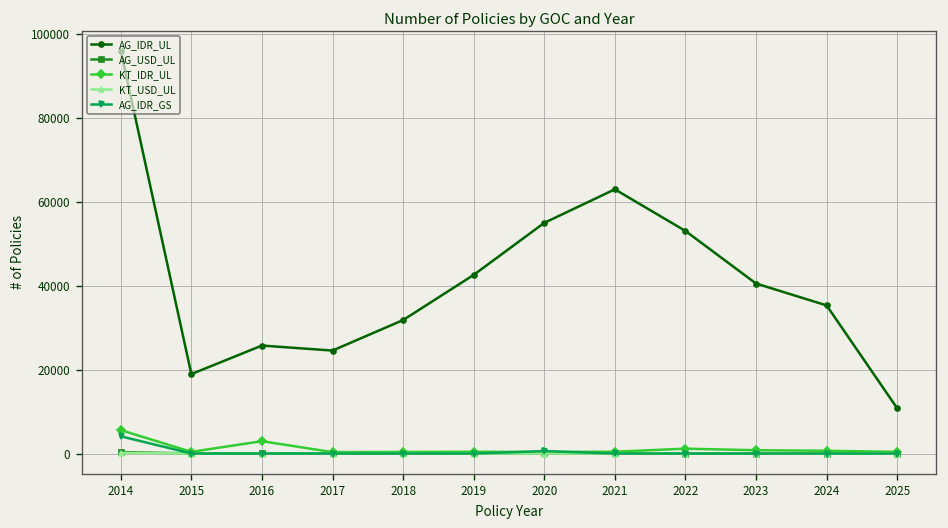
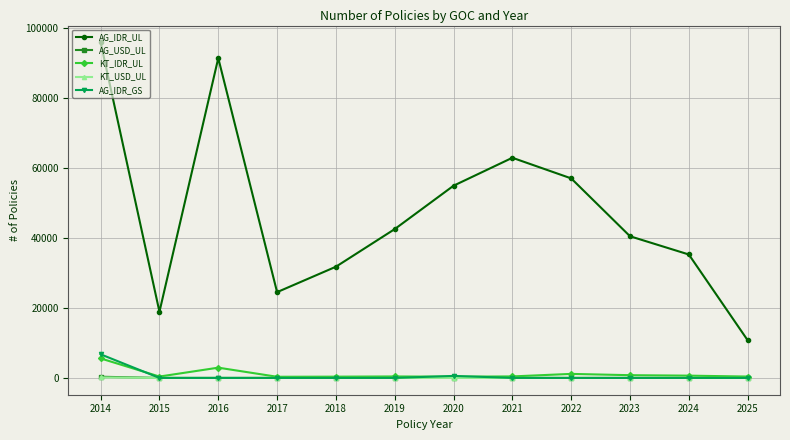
AG_IDR_GS, 2014: 4000 -> 7000
AG_IDR_UL, 2016: 26000 -> 91000
AG_IDR_UL, 2022: 53000 -> 57000
